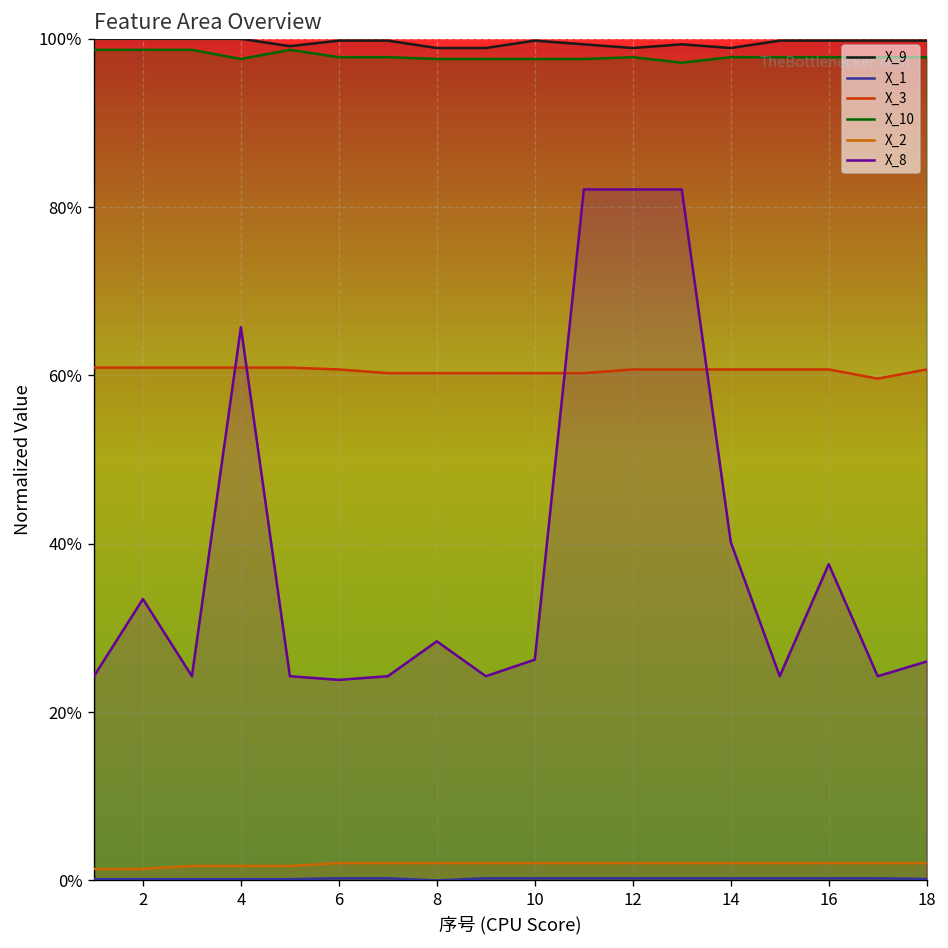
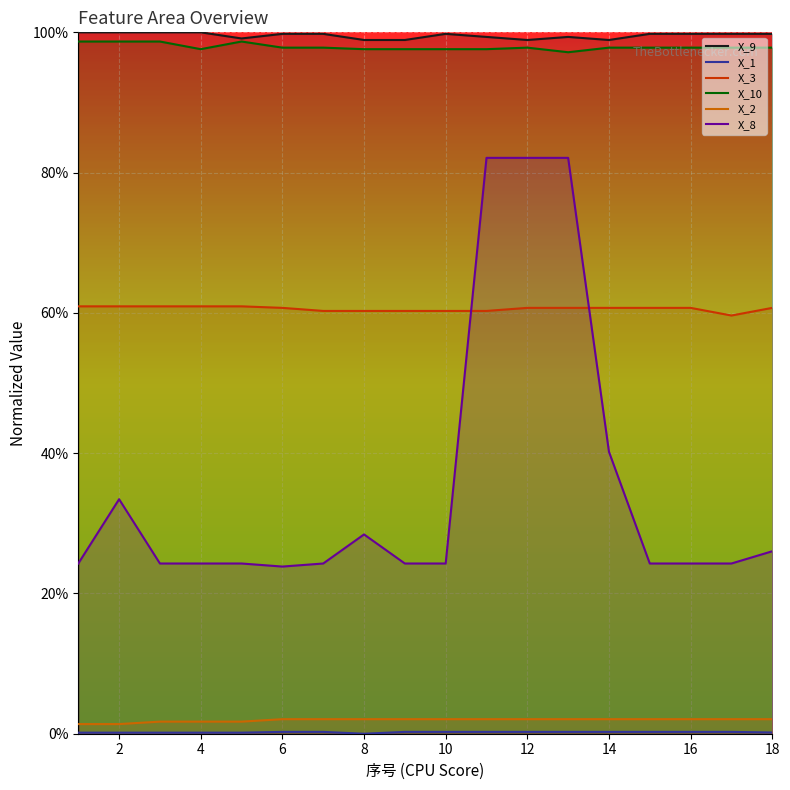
X_8, 4: 66% -> 24%
X_8, 10: 26% -> 24%
X_8, 16: 38% -> 24%
